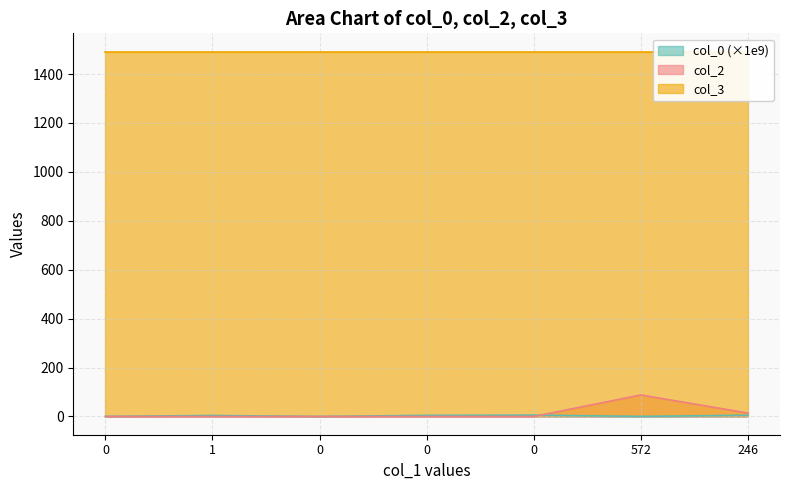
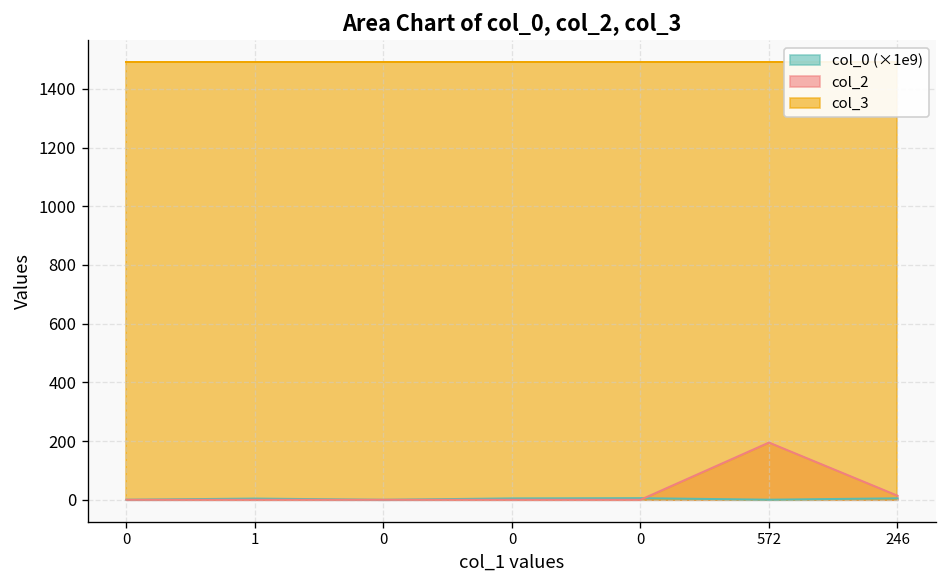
col_2, 572: 90 -> 200
